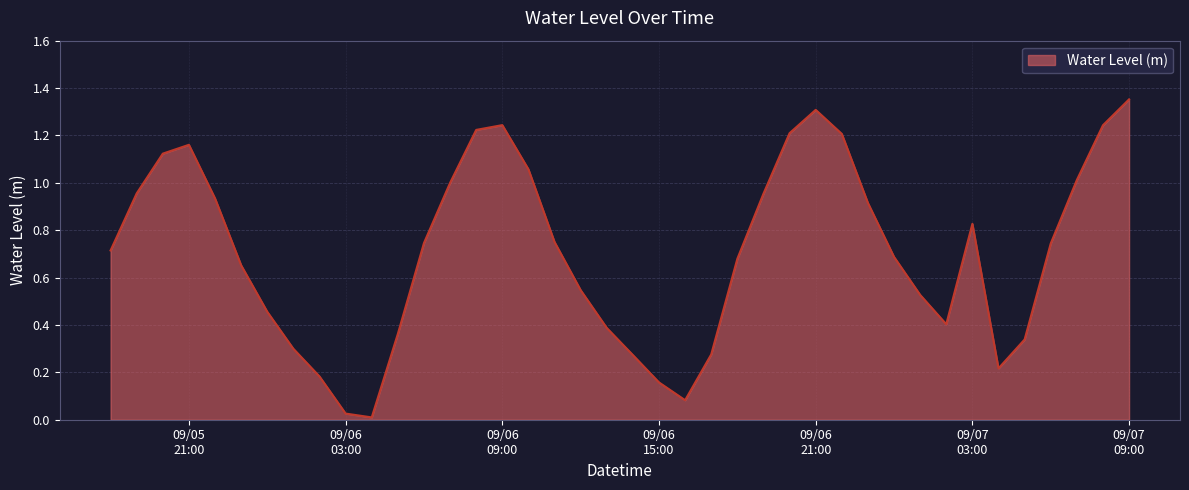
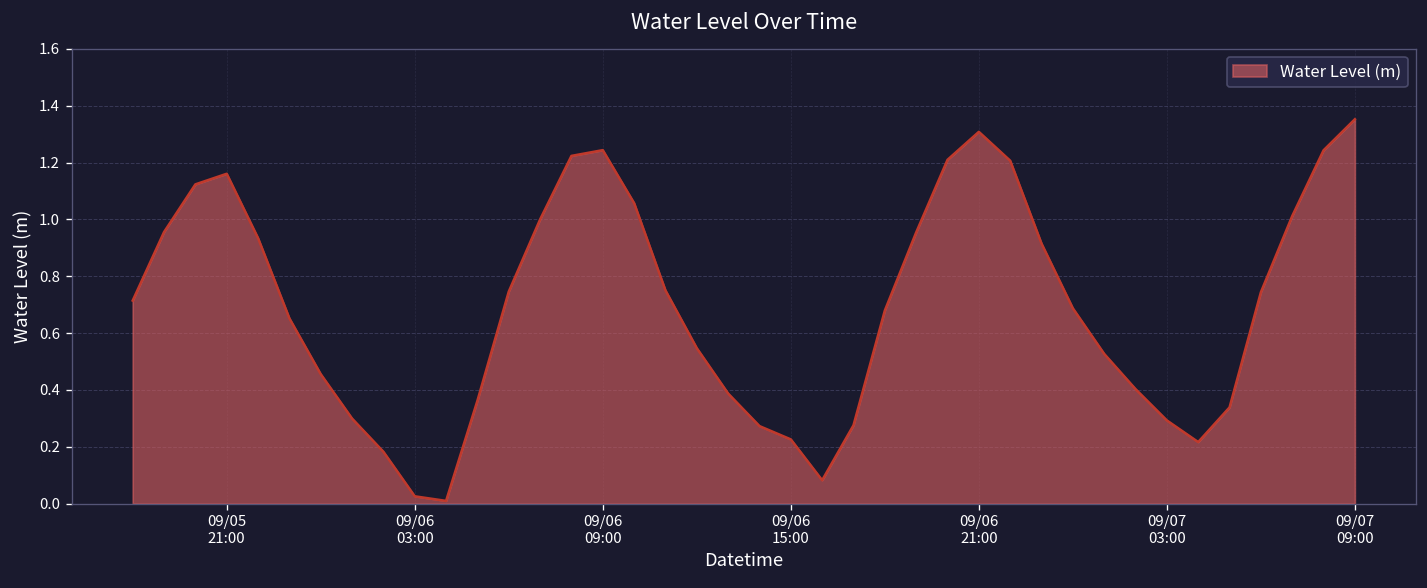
09/06 15:00: 0.16 -> 0.23
09/07 03:00: 0.83 -> 0.29
